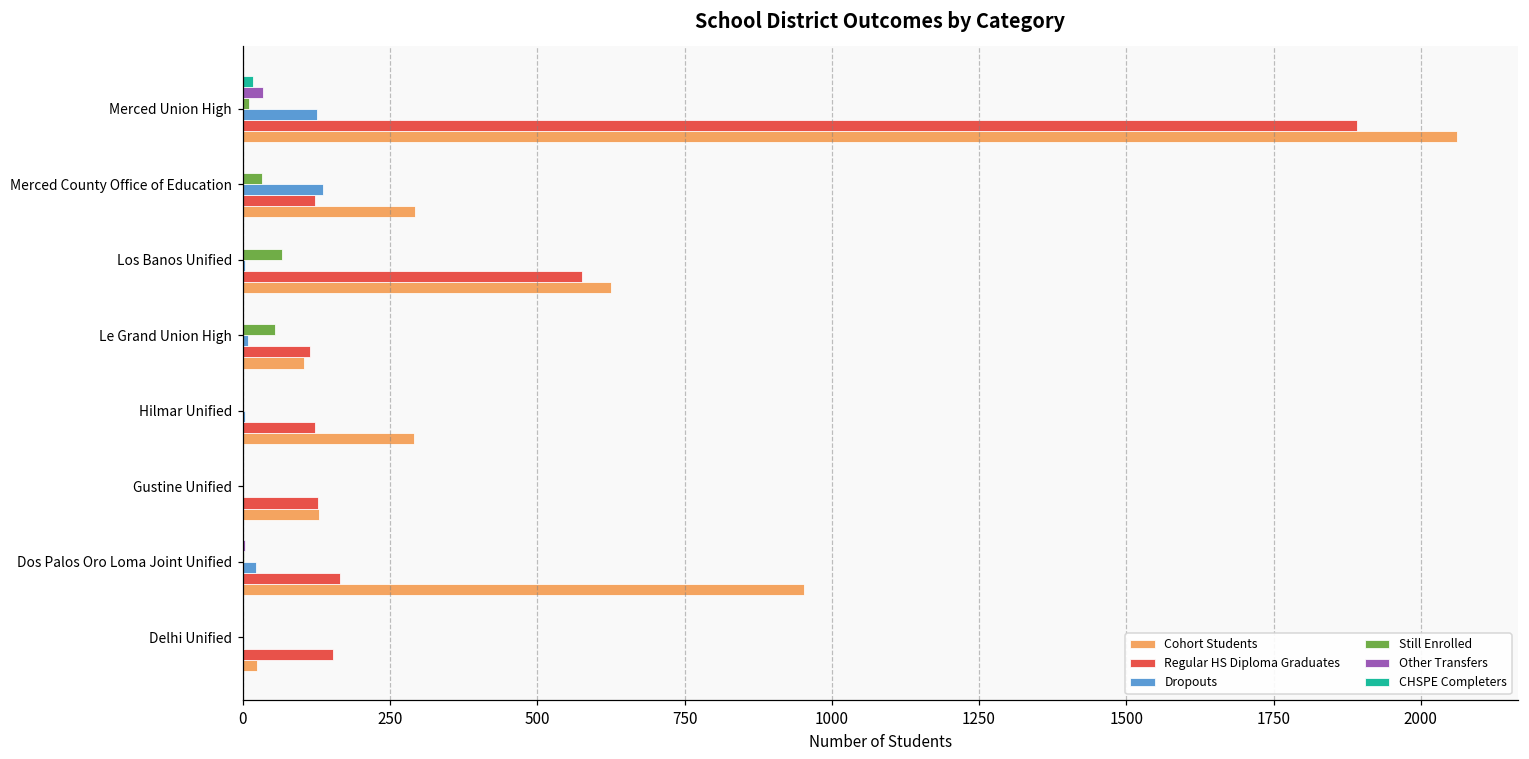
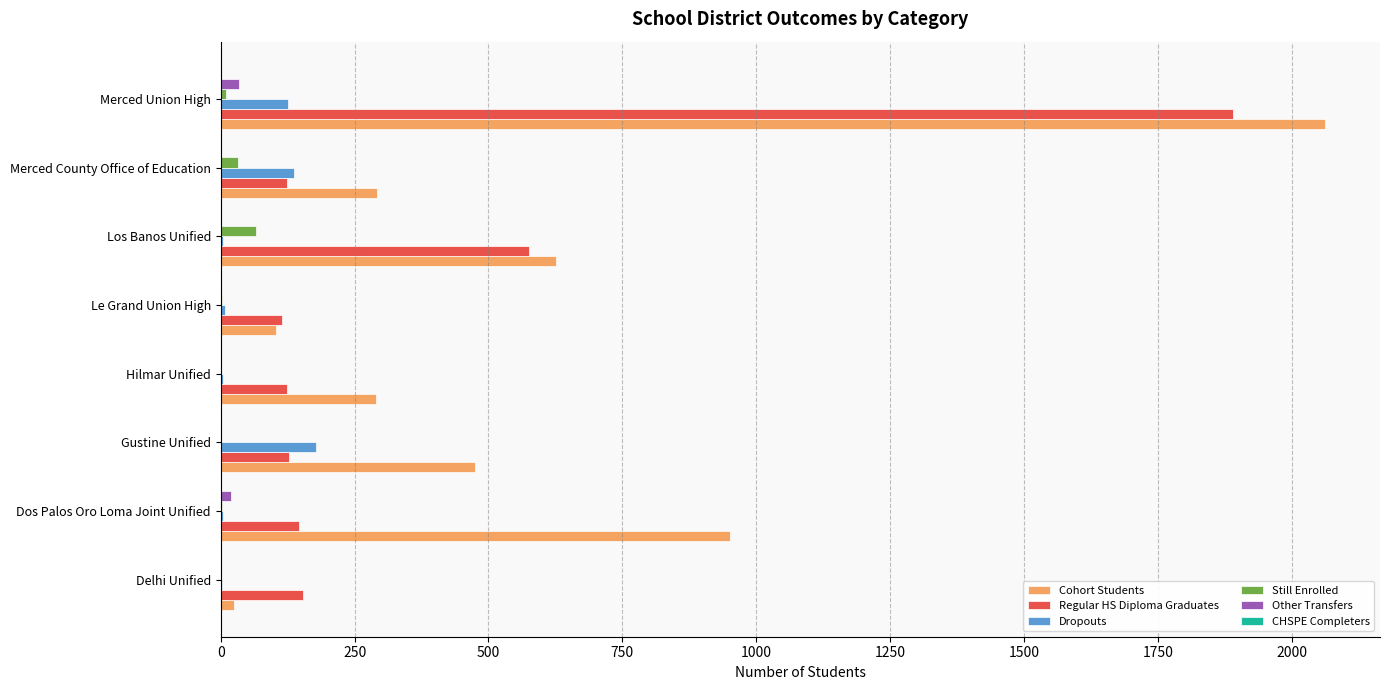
CHSPE Completers, Merced Union High: 20 -> 0
Still Enrolled, Le Grand Union High: 60 -> 0
Dropouts, Gustine Unified: 0 -> 180
Cohort Students, Gustine Unified: 130 -> 480
Other Transfers, Dos Palos Oro Loma Joint Unified: 0 -> 20
Dropouts, Dos Palos Oro Loma Joint Unified: 20 -> 0
Regular HS Diploma Graduates, Dos Palos Oro Loma Joint Unified: 170 -> 150
